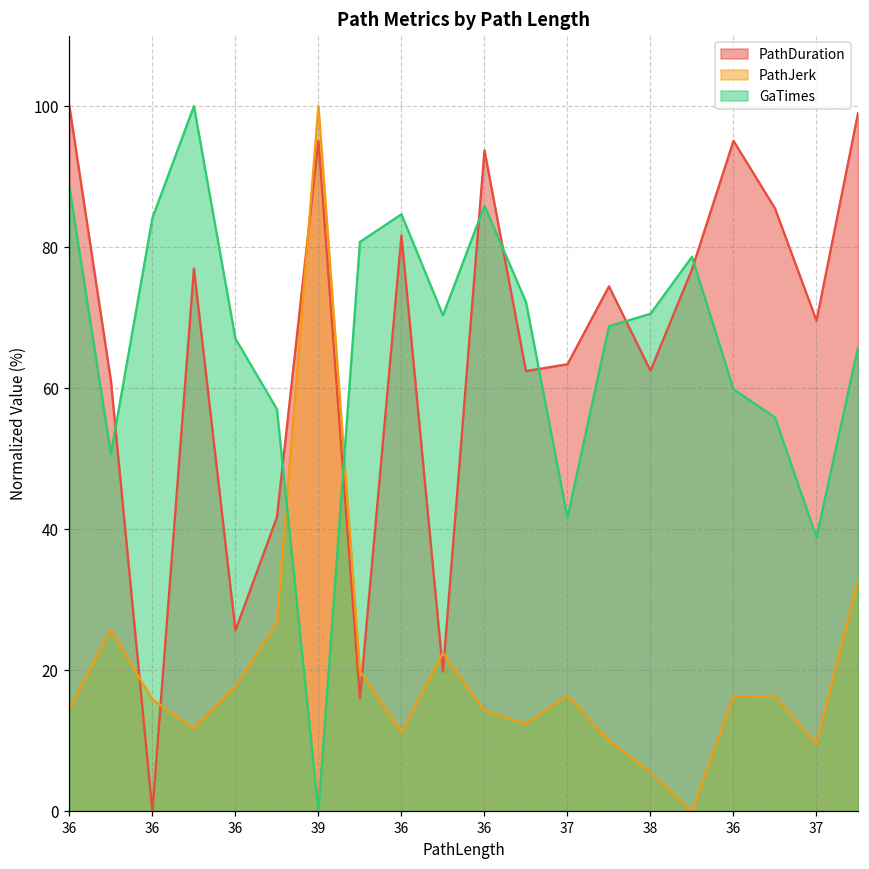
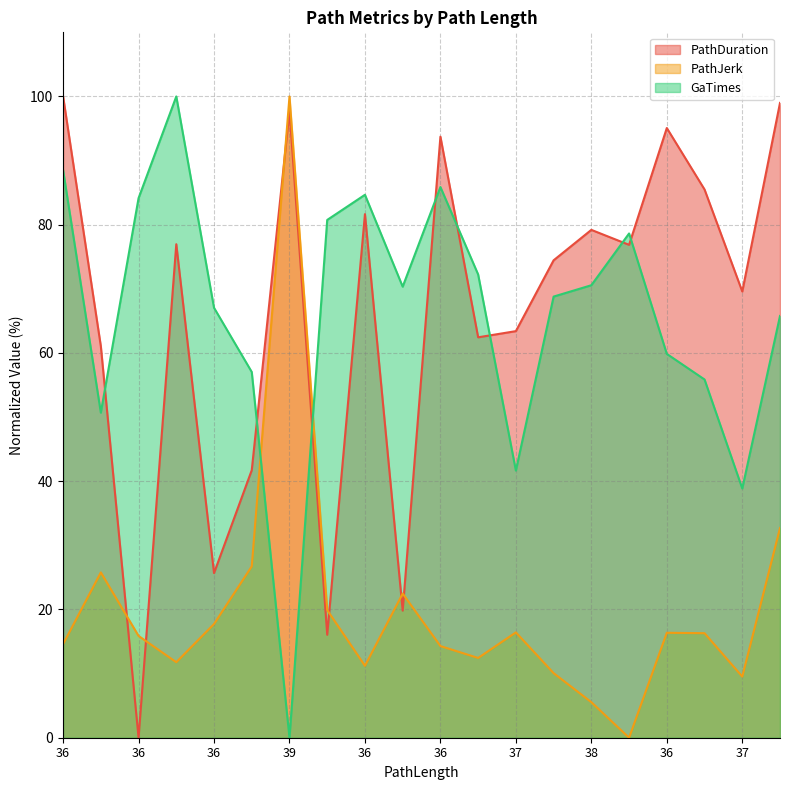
PathDuration, 39: 95 -> 98
PathDuration, 38: 62 -> 79
